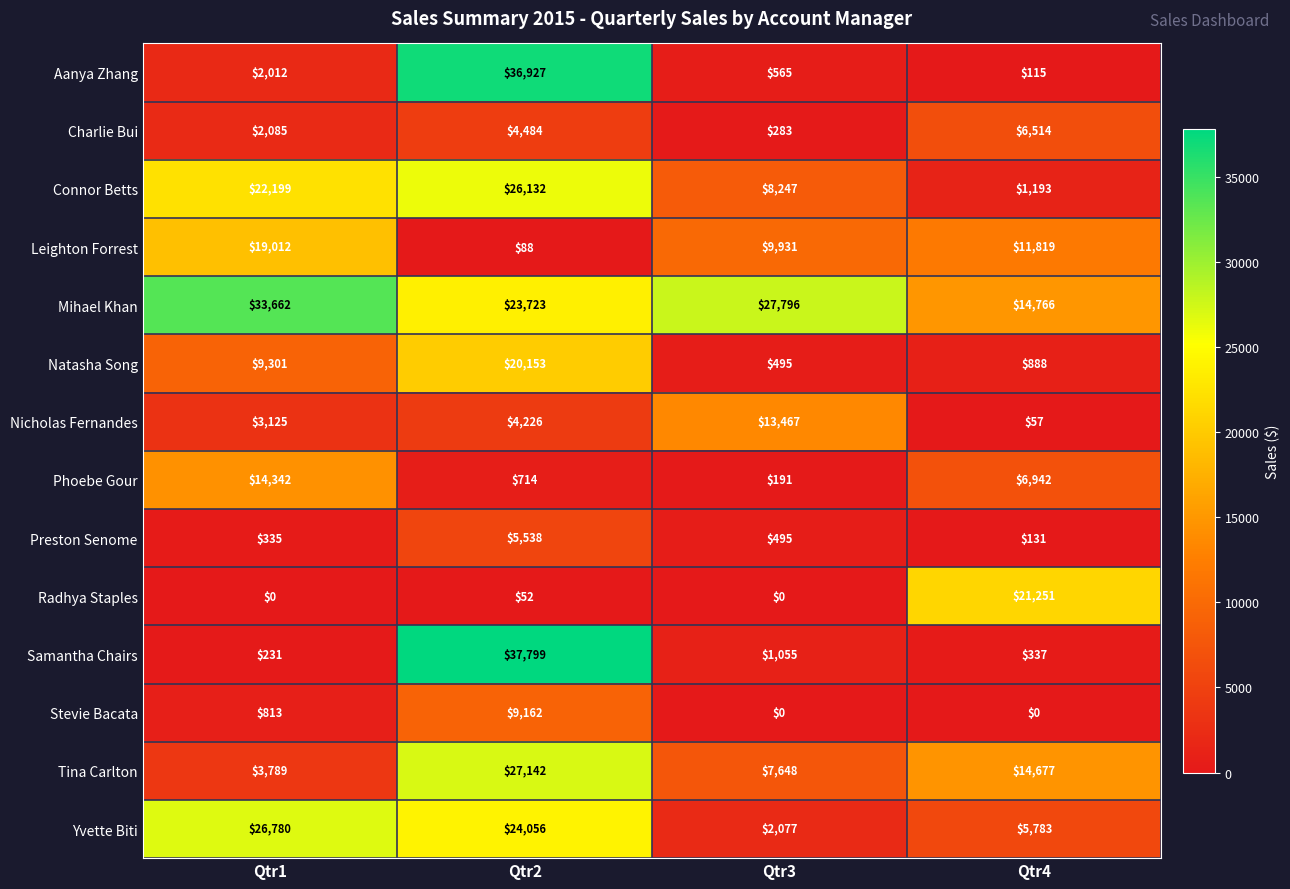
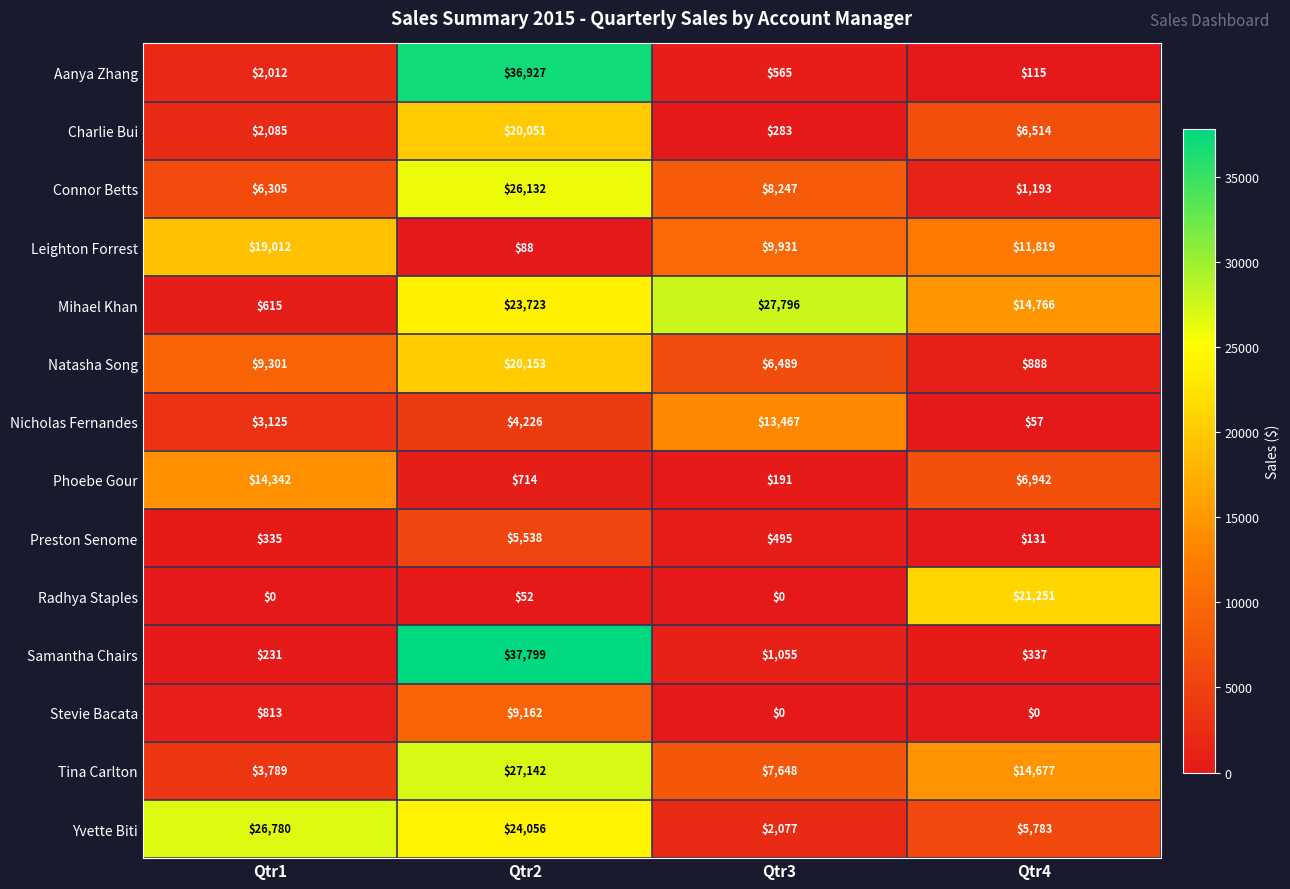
Charlie Bui, Qtr2: $4,484 -> $20,051
Connor Betts, Qtr1: $22,199 -> $6,305
Mihael Khan, Qtr1: $33,662 -> $615
Natasha Song, Qtr3: $495 -> $6,489
